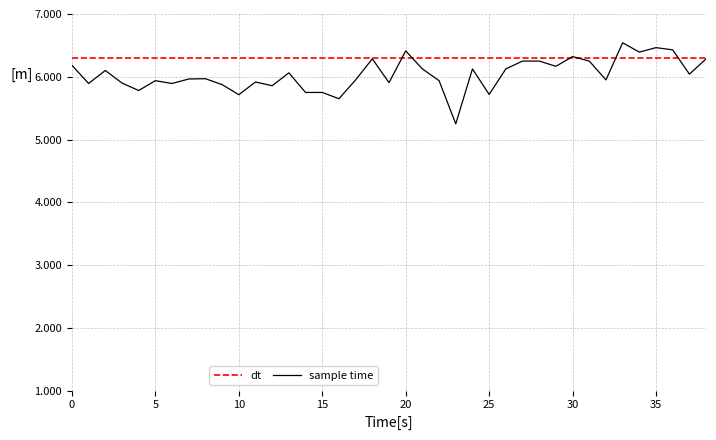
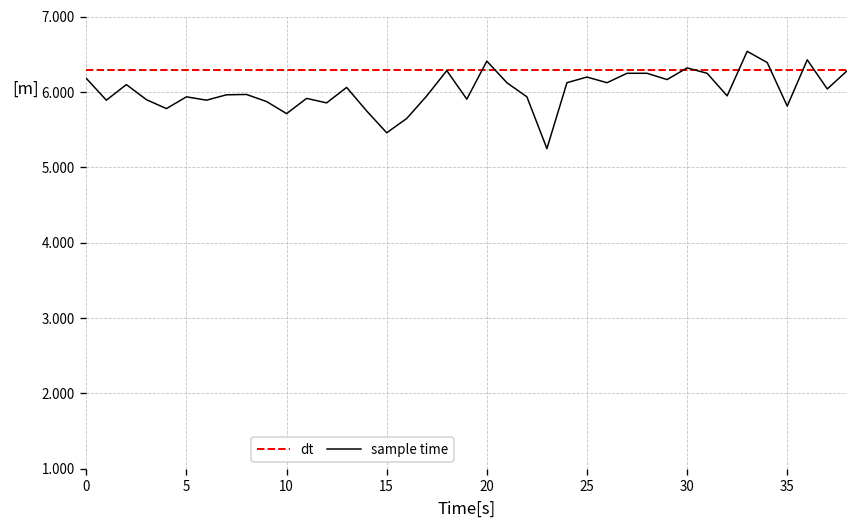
sample time, 15: 5.8 -> 5.5
sample time, 25: 5.7 -> 6.2
sample time, 35: 6.5 -> 5.8
